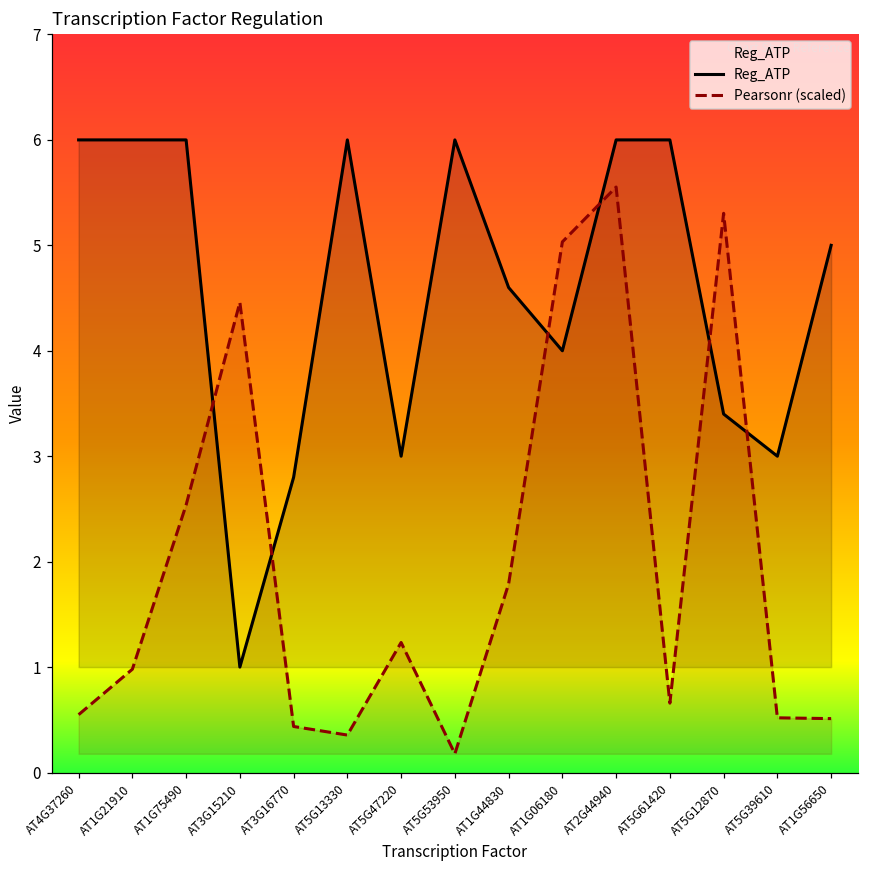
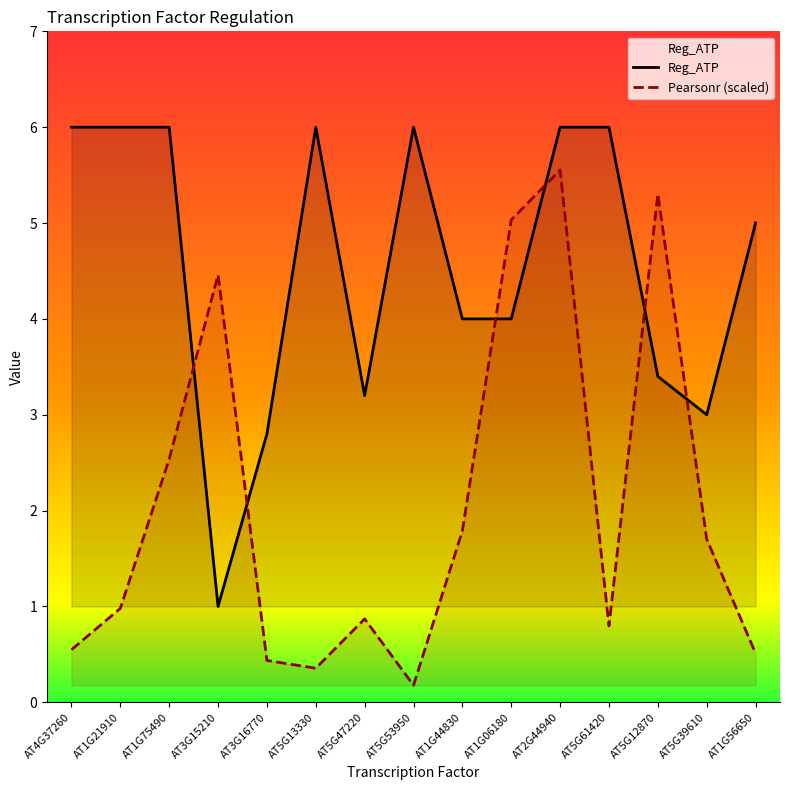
Reg_ATP, AT5G47220: 3.0 -> 3.2
Pearsonr (scaled), AT5G47220: 1.2 -> 0.9
Reg_ATP, AT1G44830: 4.6 -> 4.0
Pearsonr (scaled), AT5G61420: 0.7 -> 0.8
Pearsonr (scaled), AT5G39610: 0.5 -> 1.7
